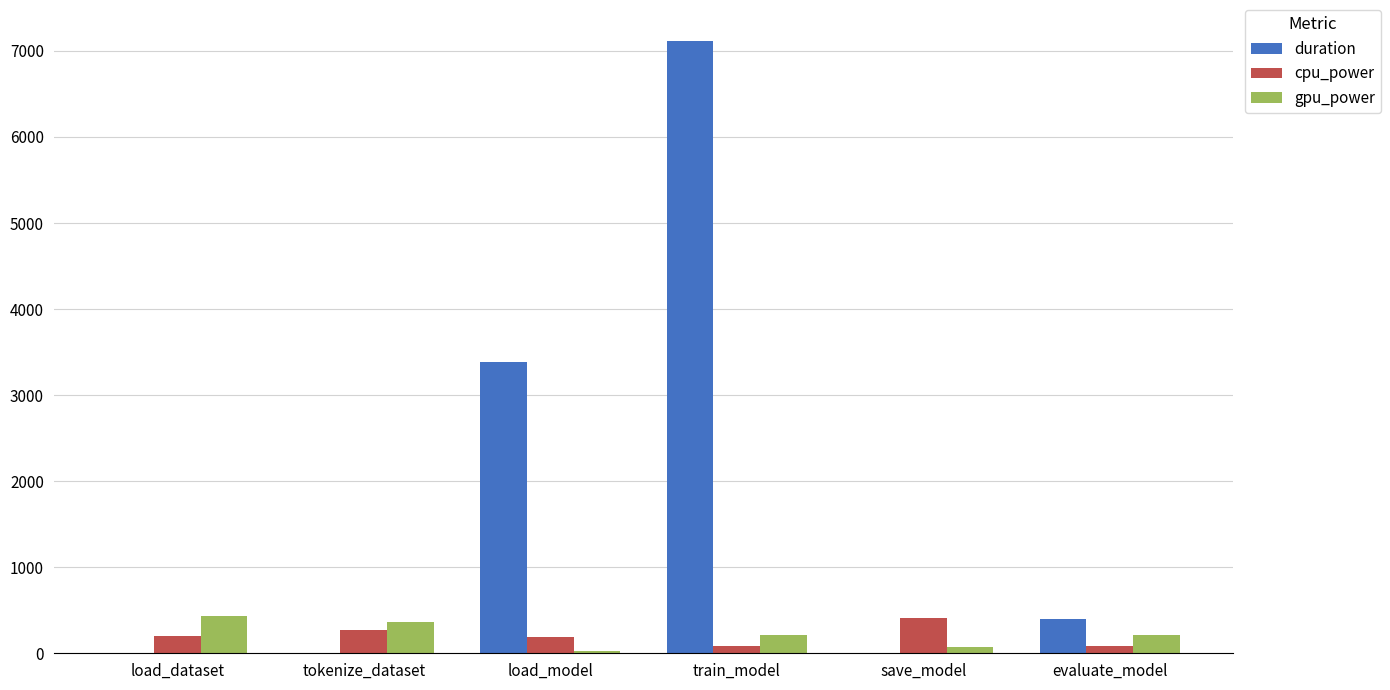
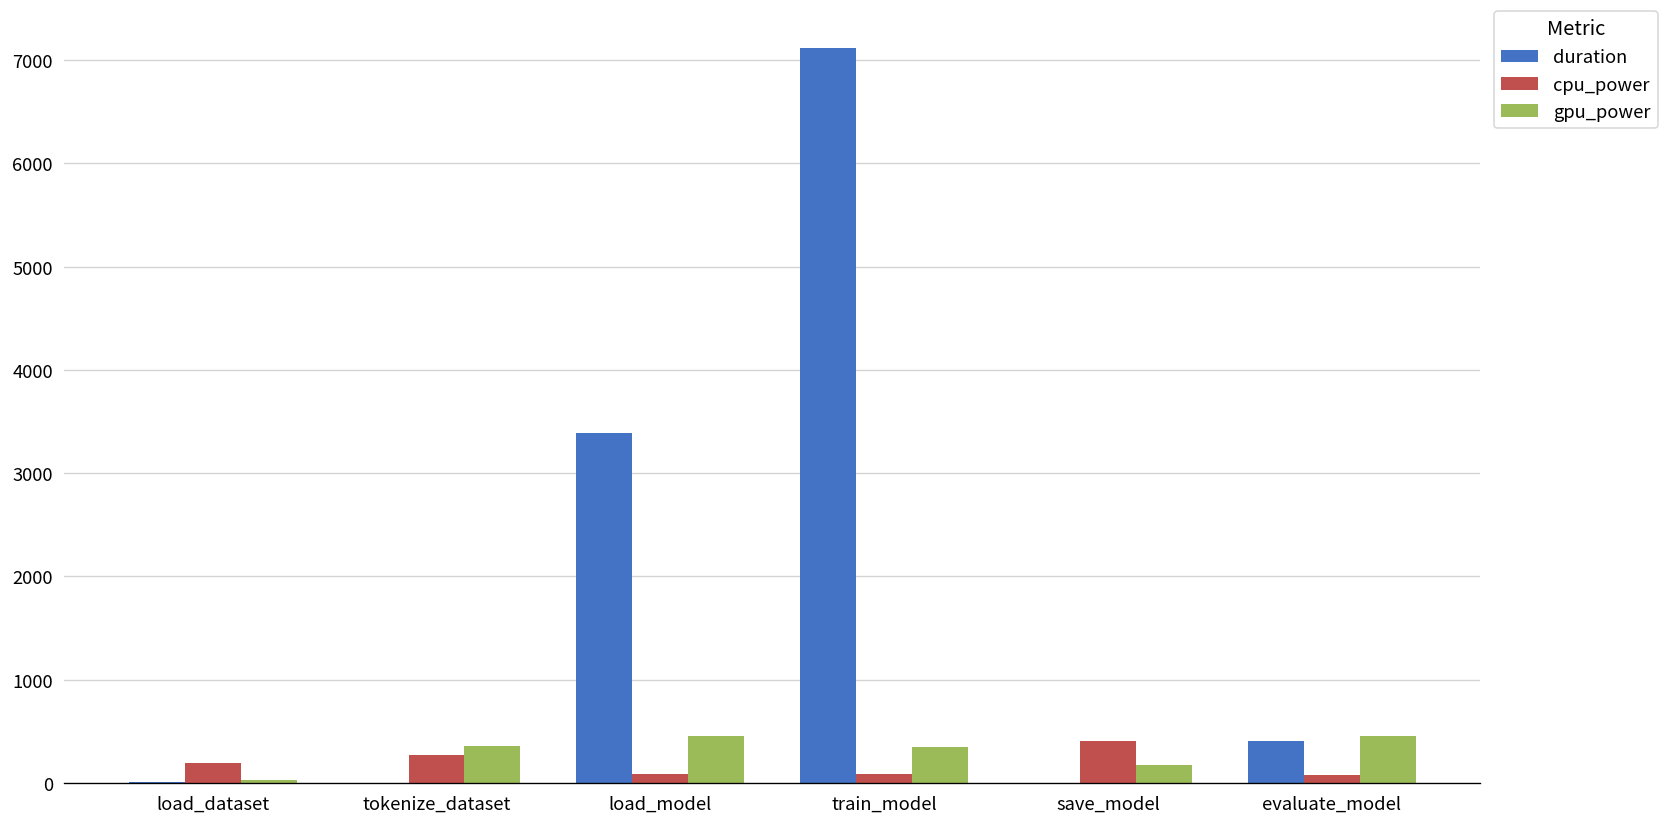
gpu_power, load_dataset: 400 -> 0
cpu_power, load_model: 200 -> 100
gpu_power, load_model: 0 -> 500
gpu_power, train_model: 200 -> 300
gpu_power, save_model: 100 -> 200
gpu_power, evaluate_model: 200 -> 500
